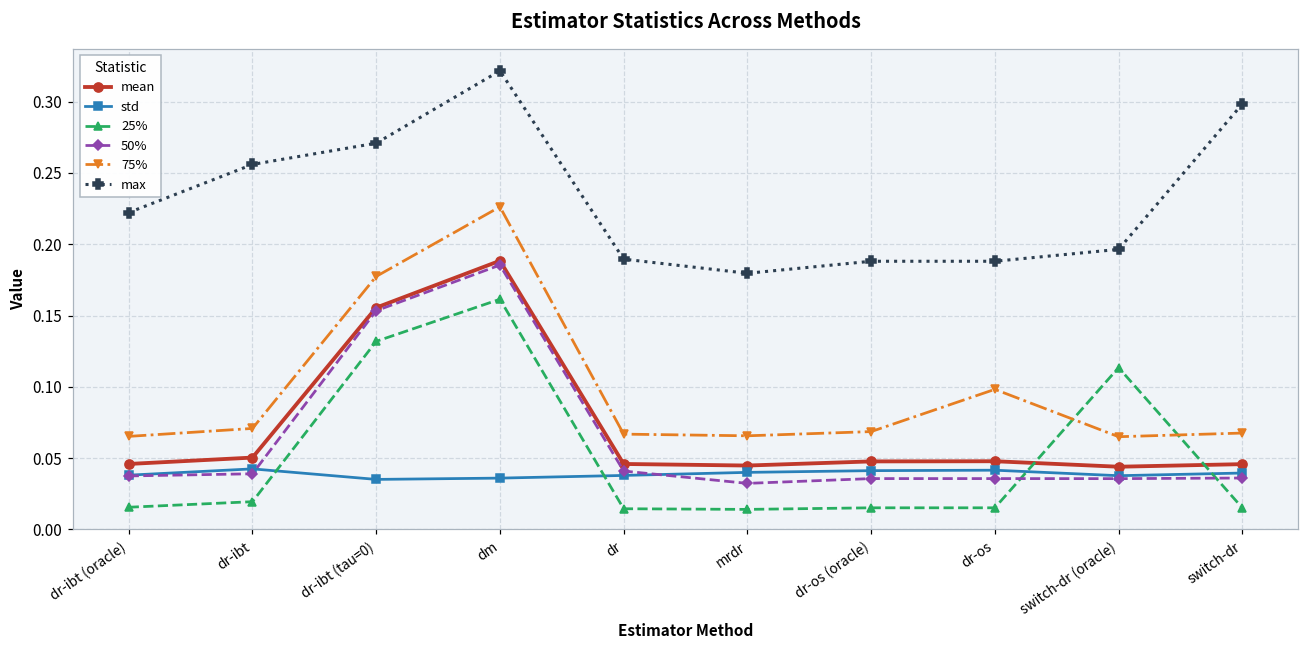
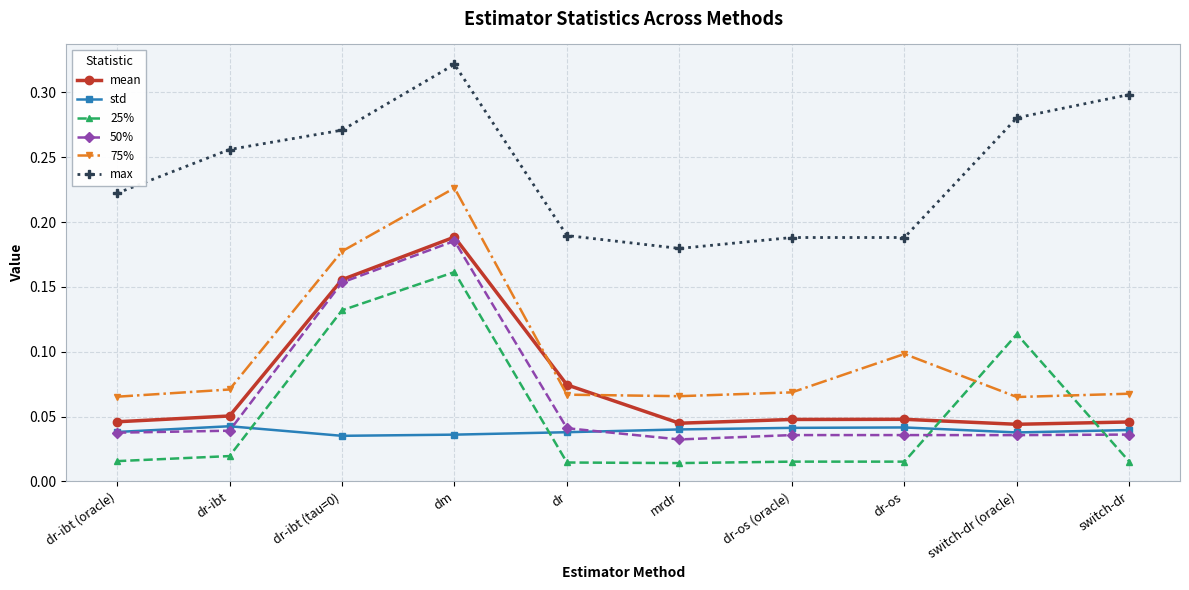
mean, dr: 0.046 -> 0.074
max, switch-dr (oracle): 0.196 -> 0.280
